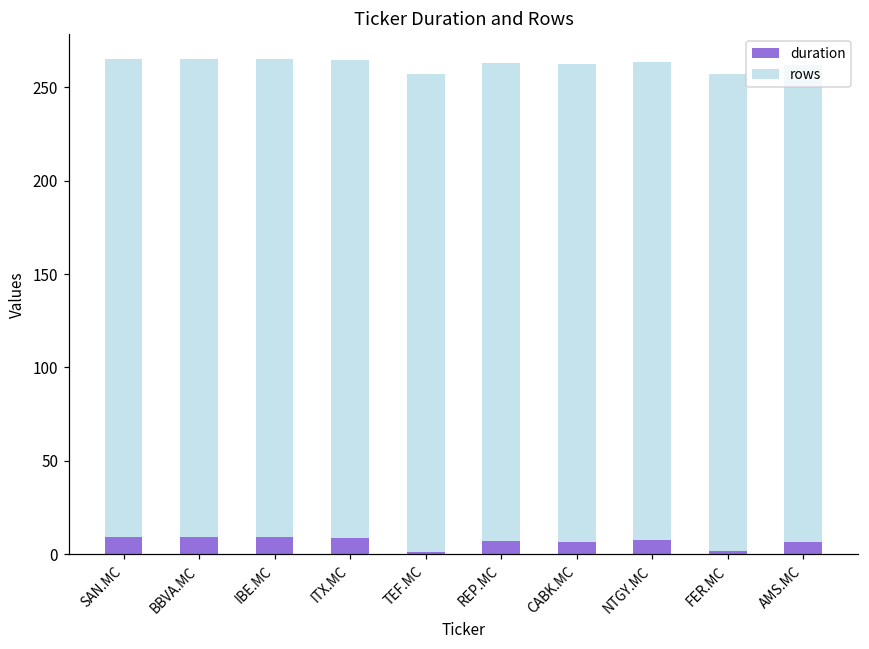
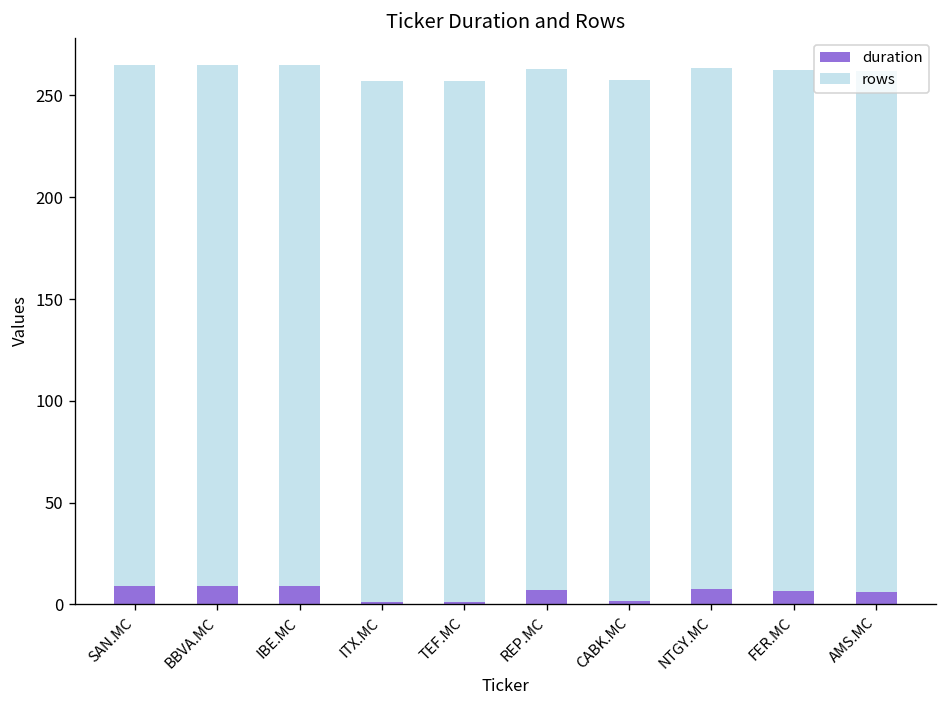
duration, ITX.MC: 9 -> 1
duration, CABK.MC: 7 -> 2
duration, FER.MC: 1 -> 6
